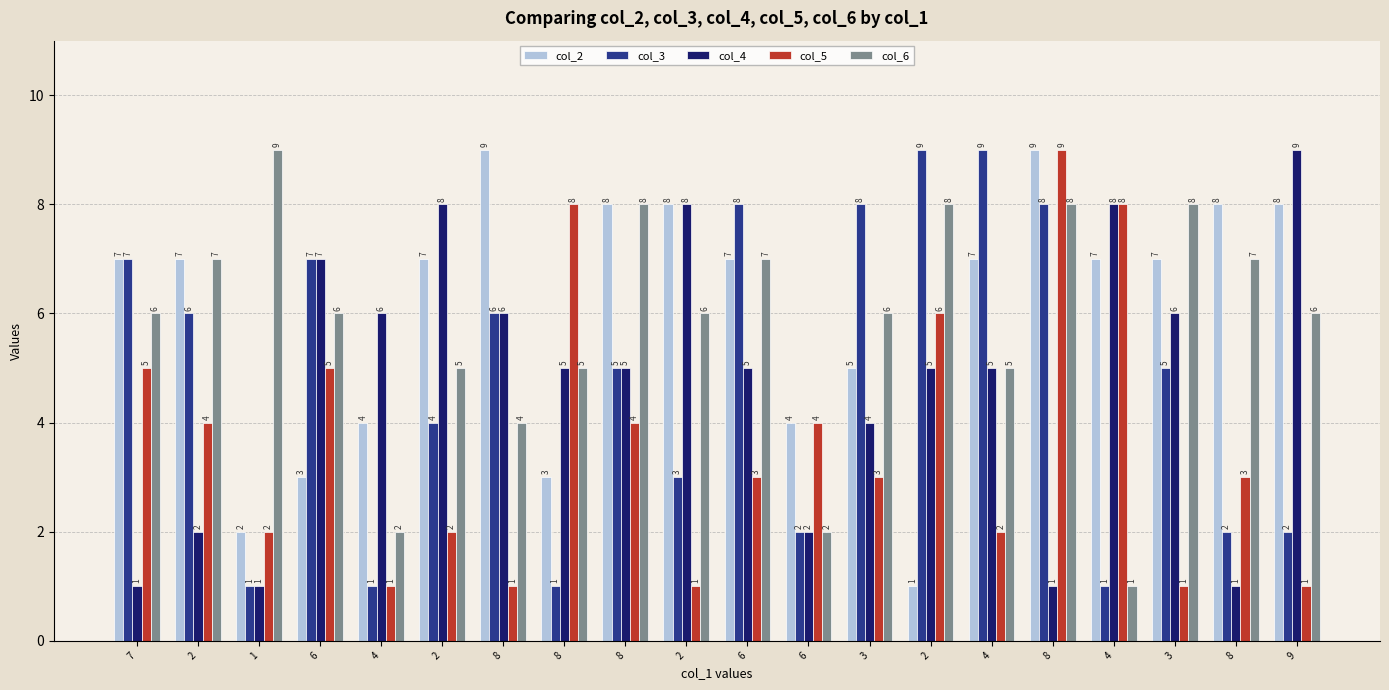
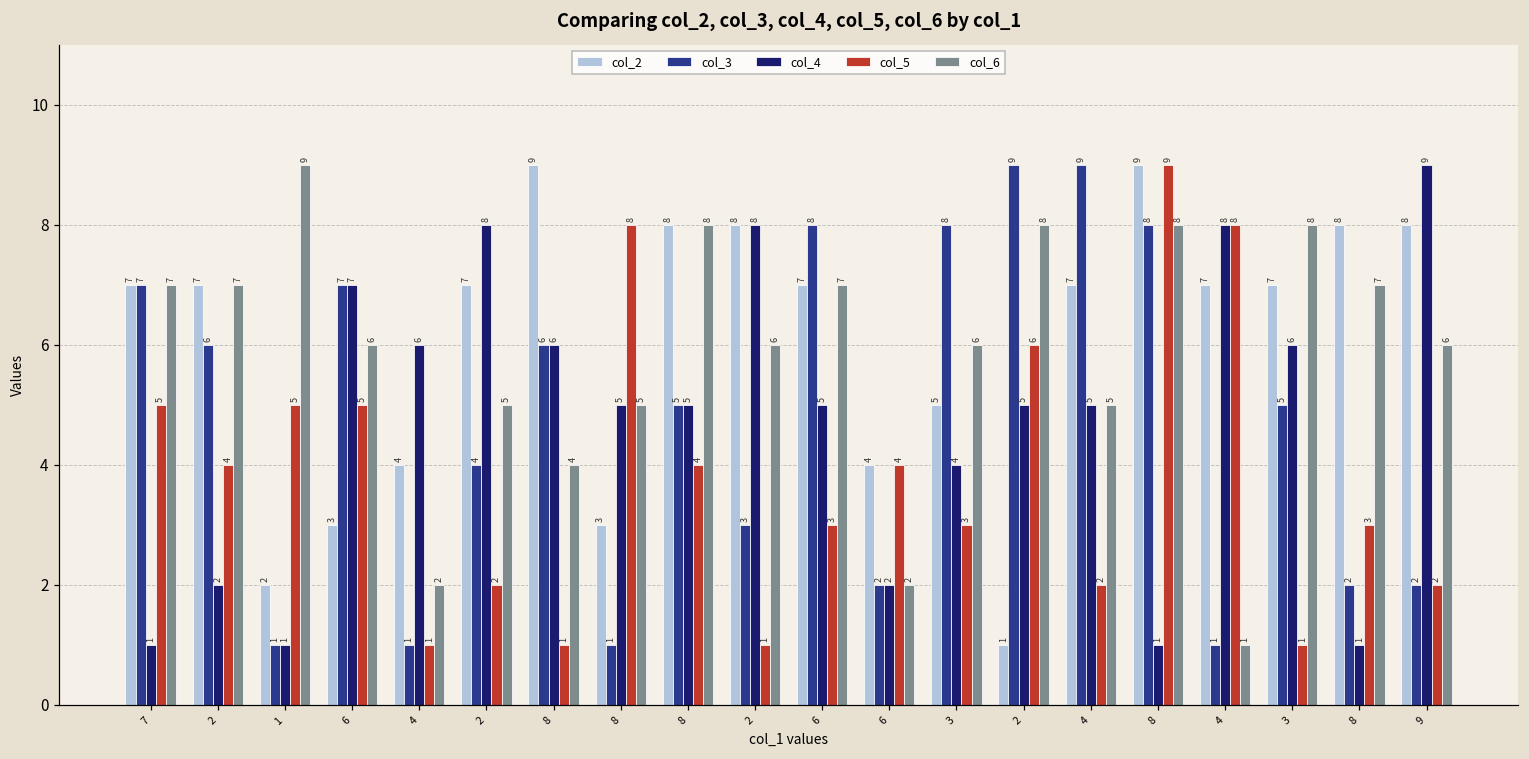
col_6, 7: 6 -> 7
col_5, 1: 2 -> 5
col_5, 9: 1 -> 2
